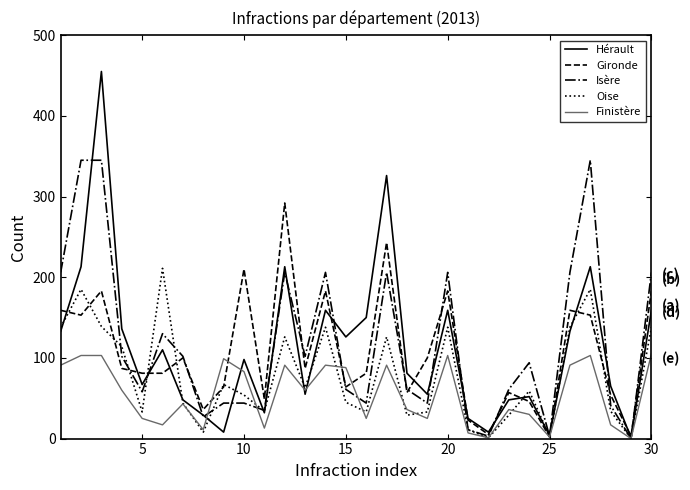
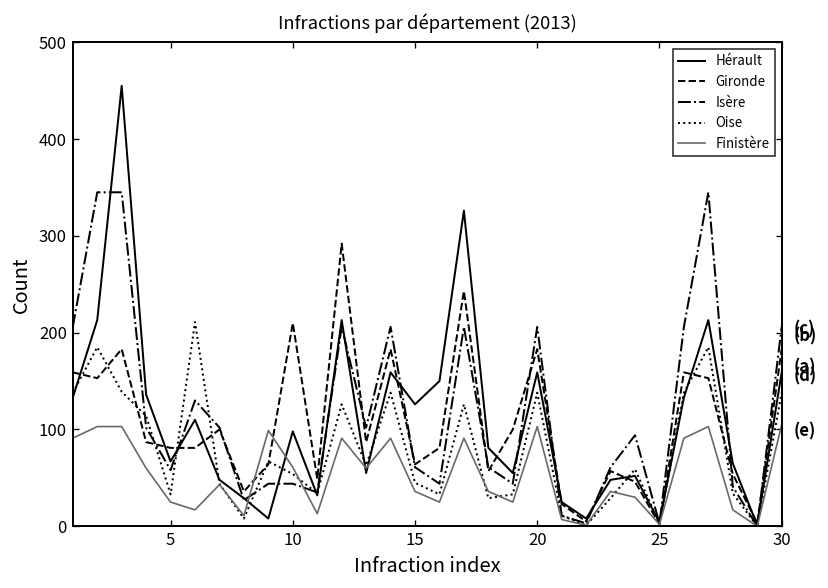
Finistère, 10: 80 -> 60
Finistère, 15: 90 -> 40
